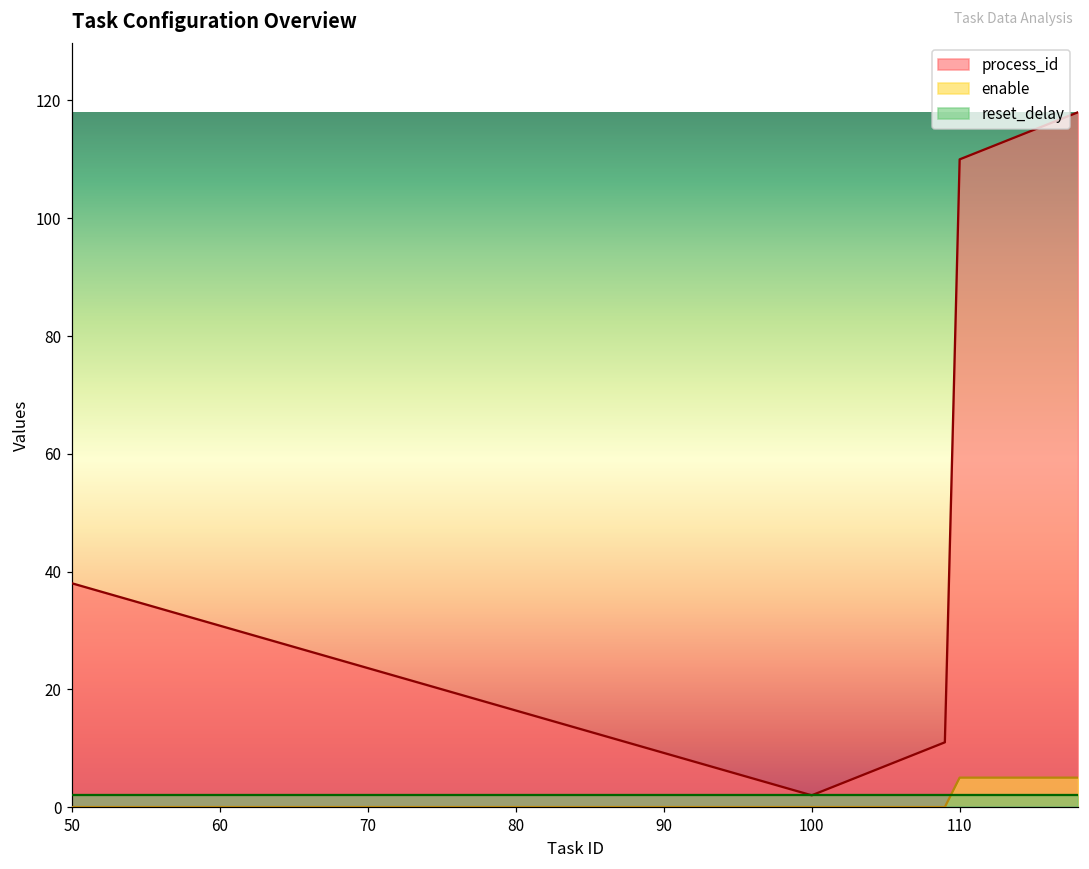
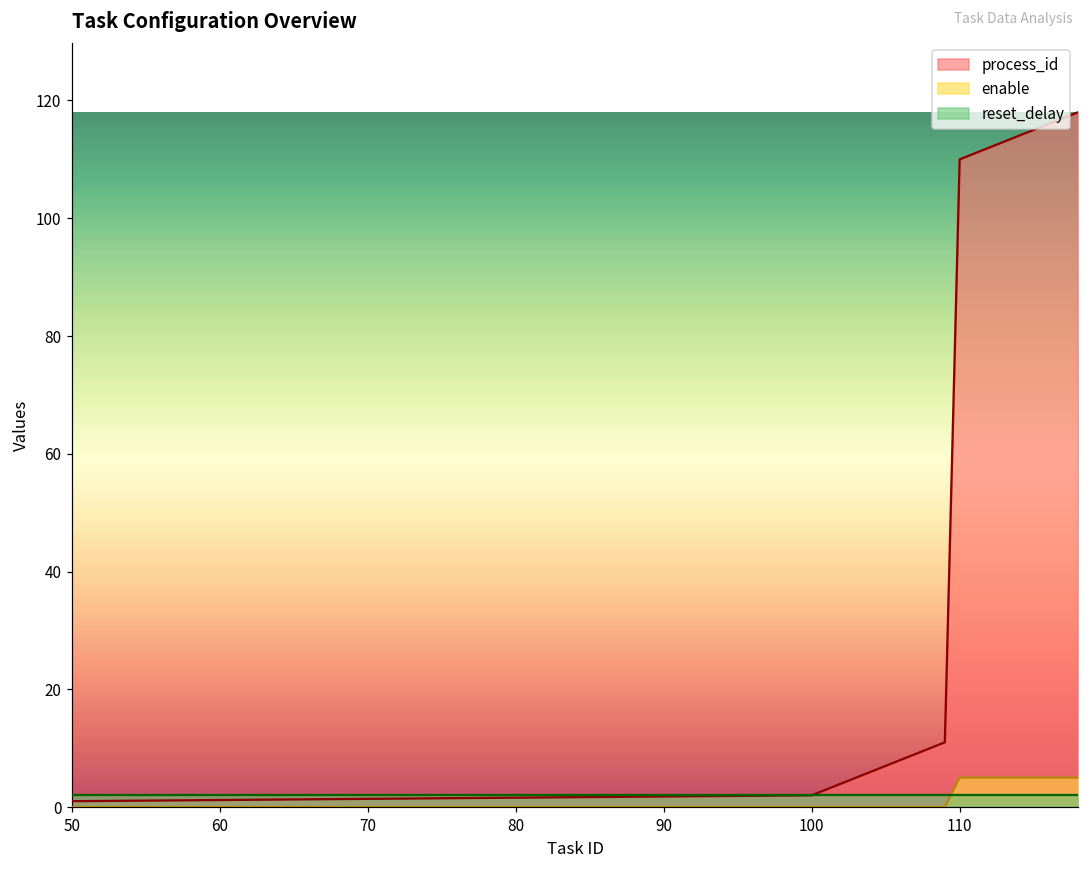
process_id, 50: 38 -> 1
